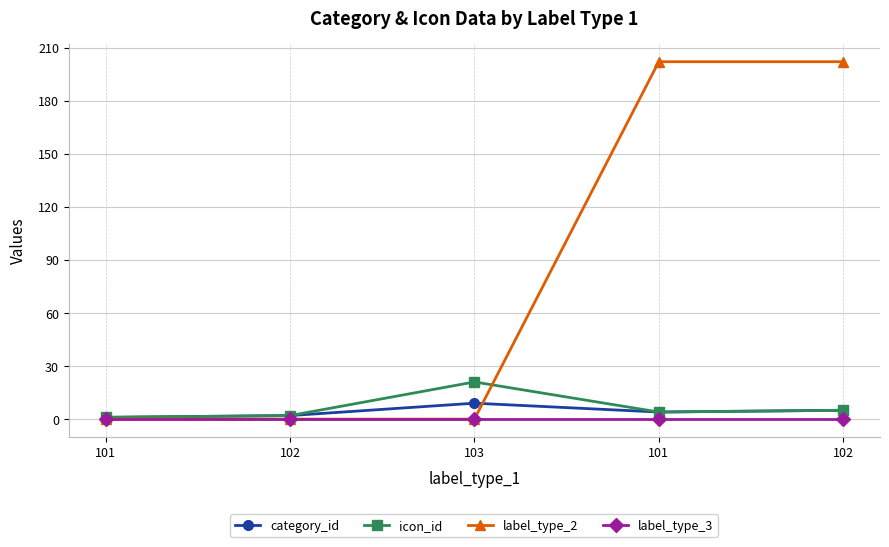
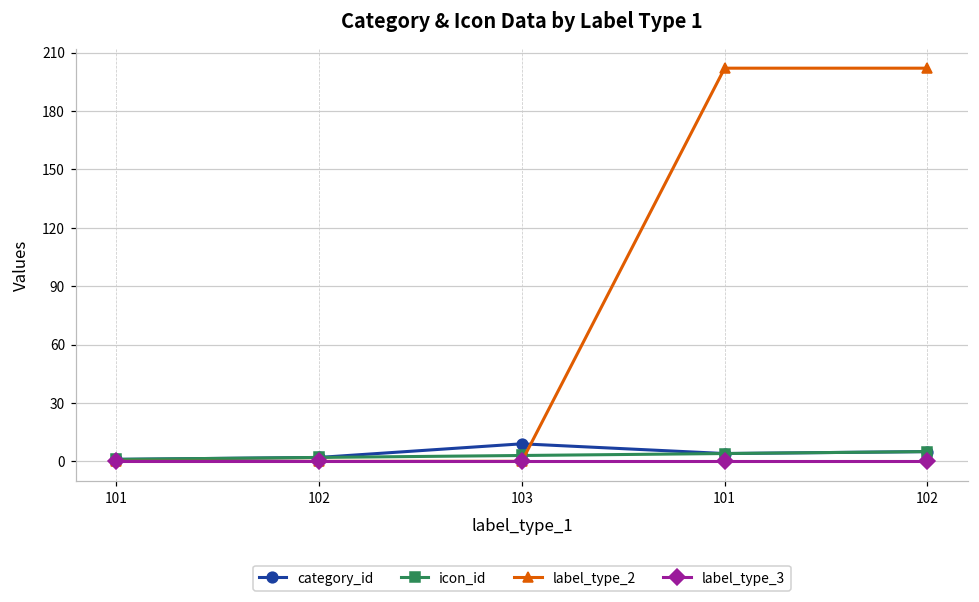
icon_id, 103: 21 -> 3
